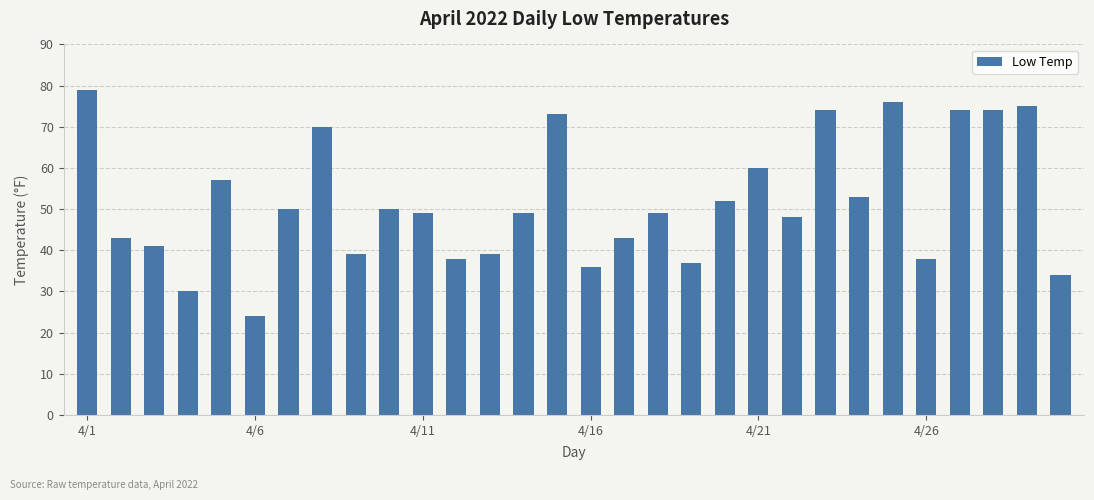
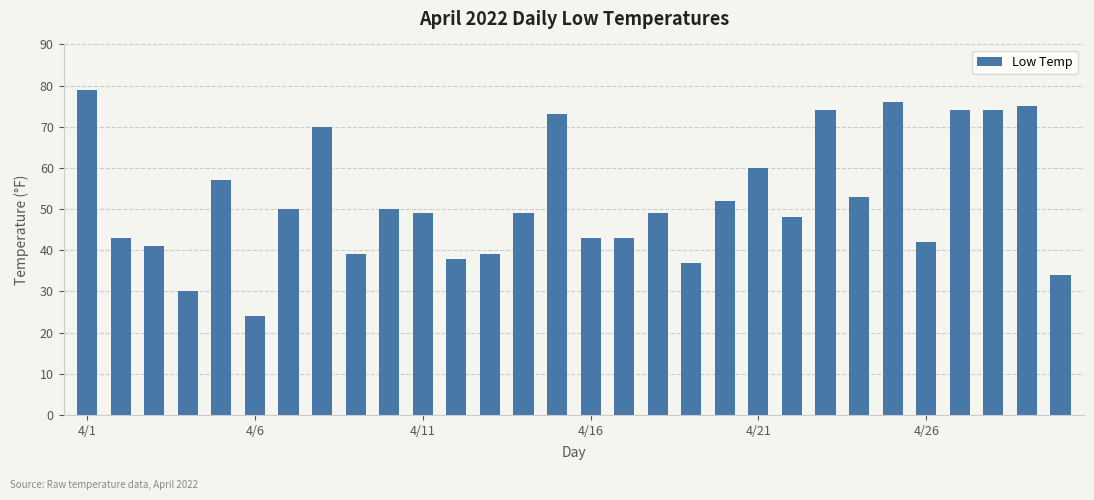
4/16: 36 -> 43
4/26: 38 -> 42
